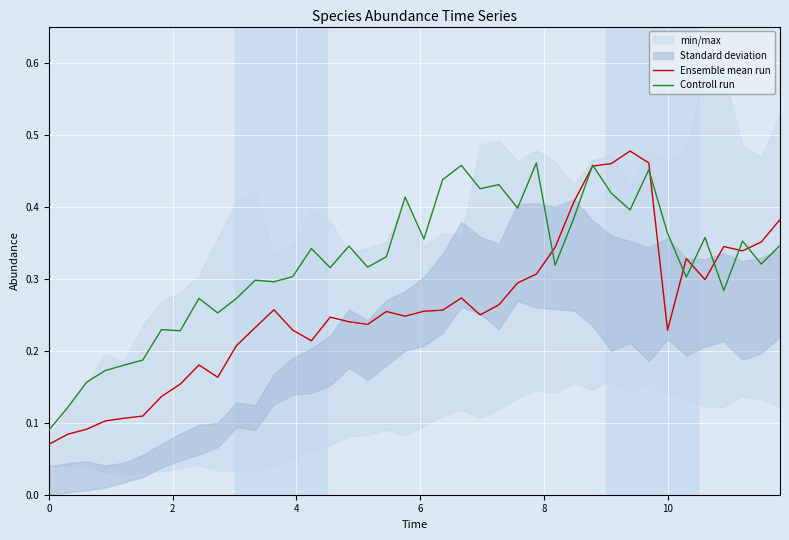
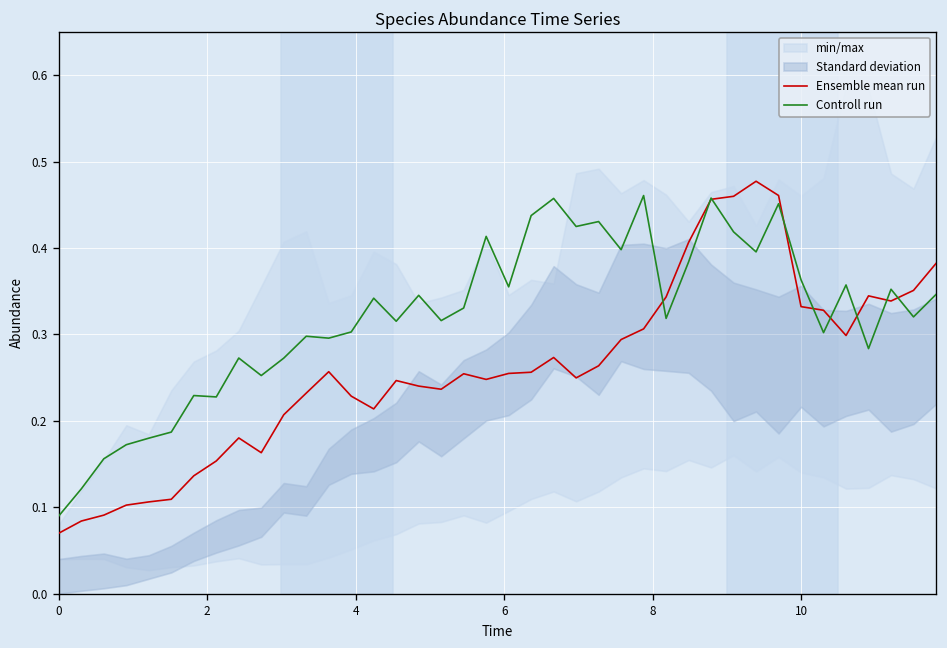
Ensemble mean run, 10: 0.23 -> 0.33
